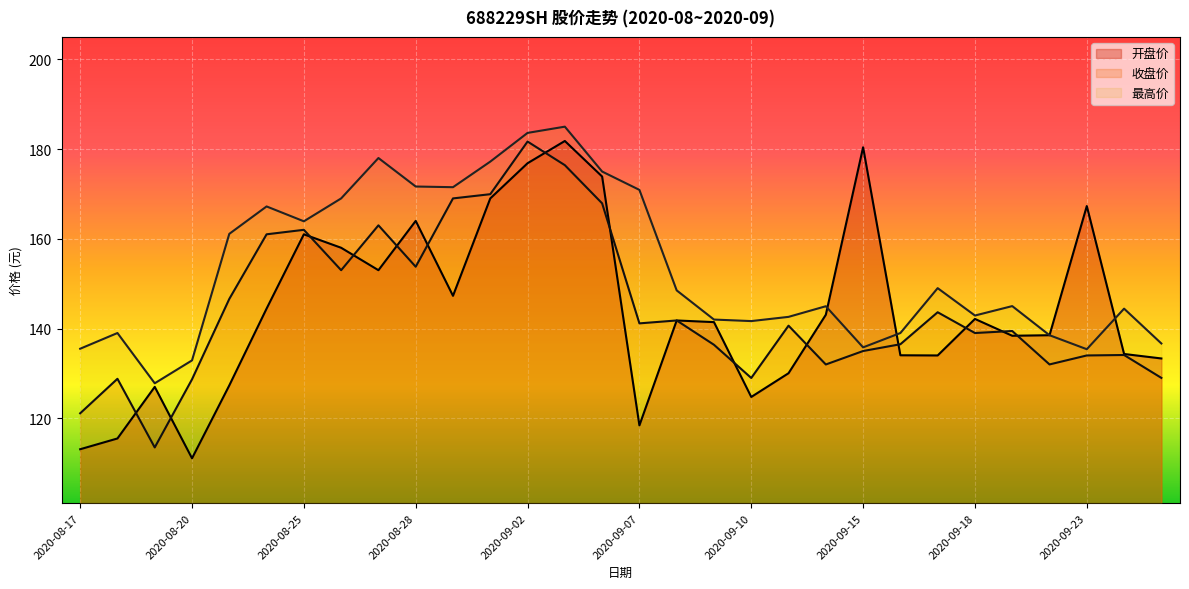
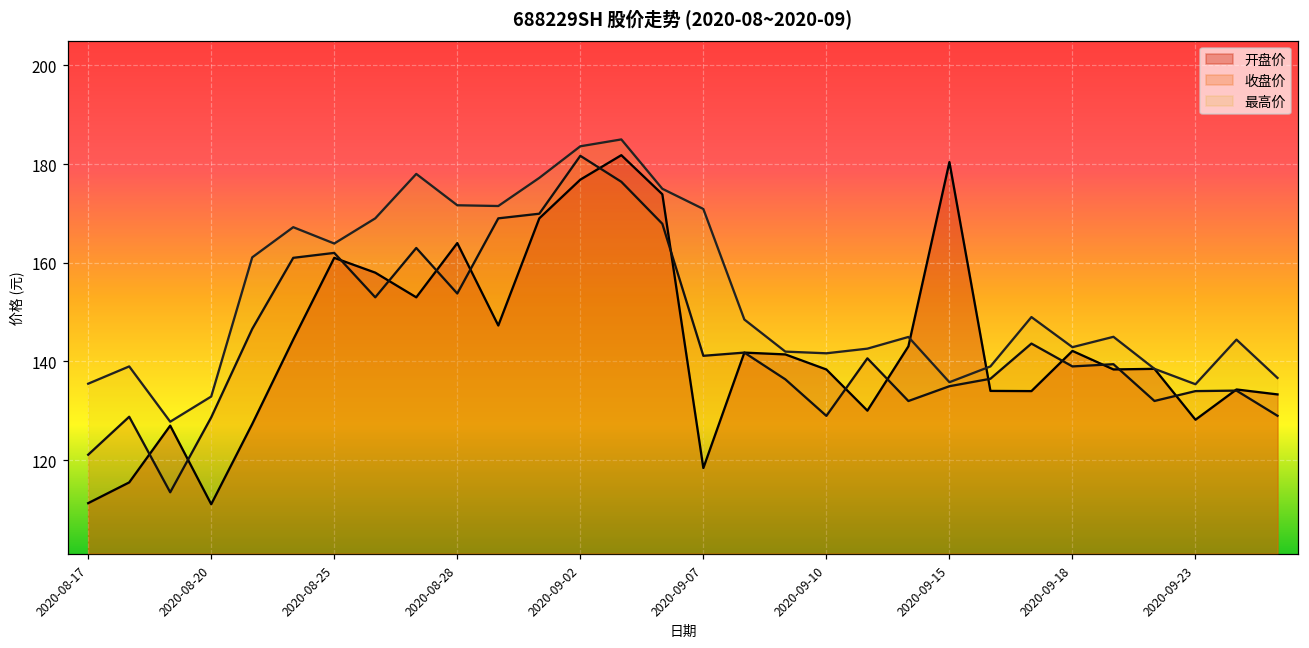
开盘价, 2020-08-17: 113 -> 111
开盘价, 2020-09-10: 125 -> 138
开盘价, 2020-09-23: 167 -> 128
